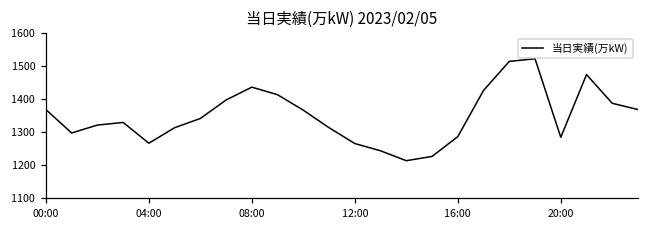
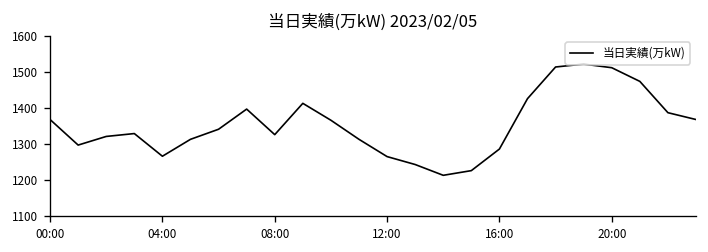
08:00: 1440 -> 1330
20:00: 1290 -> 1510
